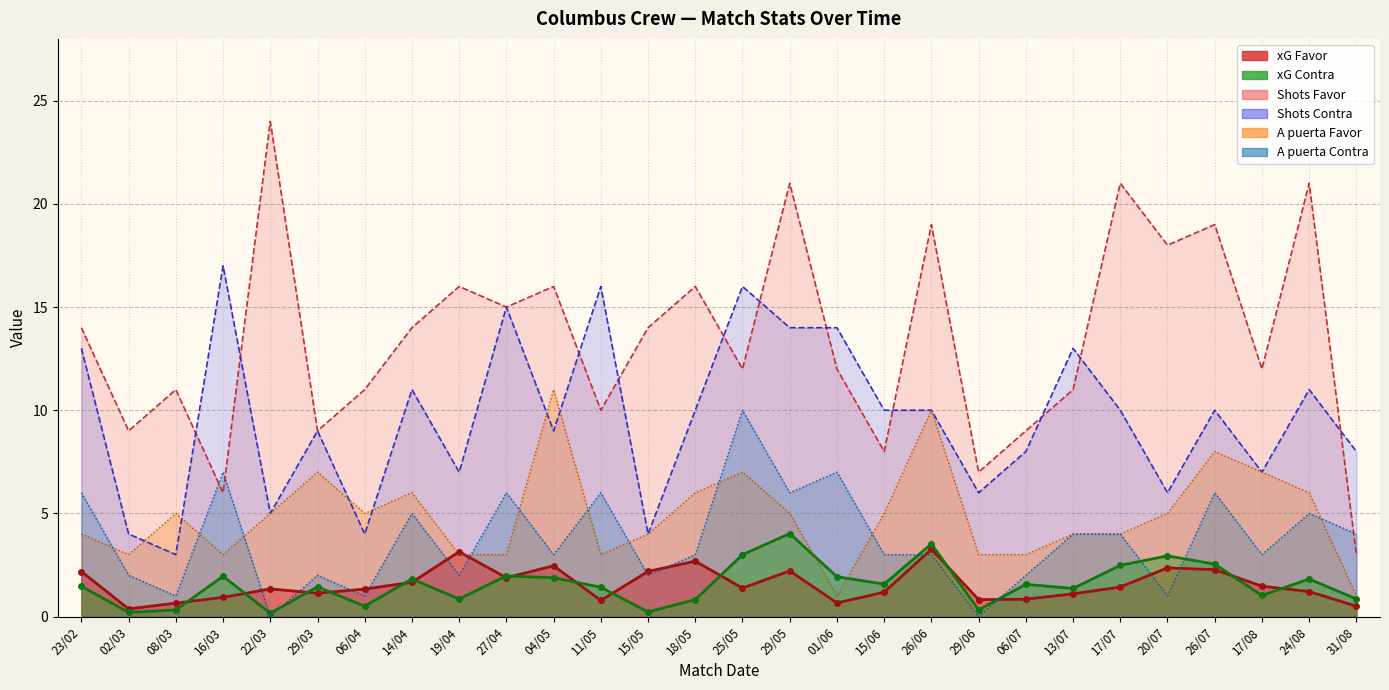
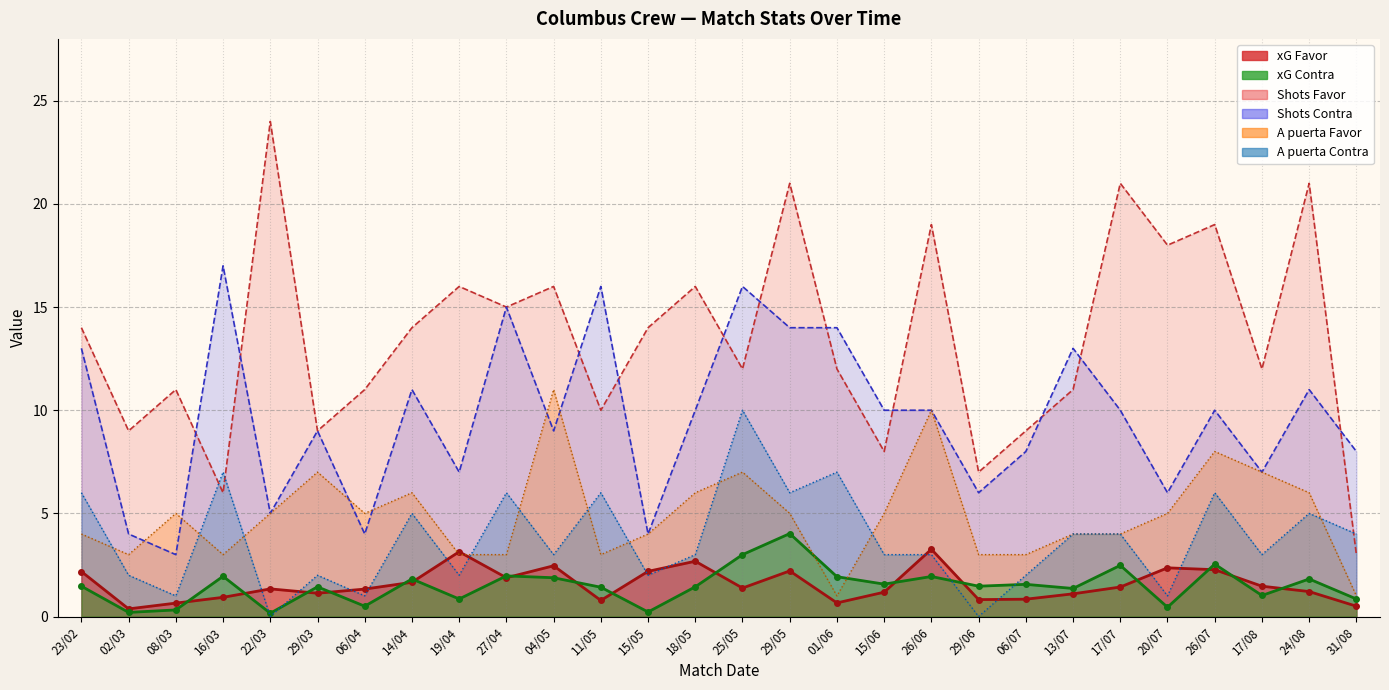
xG Contra, 18/05: 0.8 -> 1.4
xG Contra, 26/06: 3.5 -> 1.9
xG Contra, 29/06: 0.3 -> 1.5
xG Contra, 20/07: 2.9 -> 0.5
